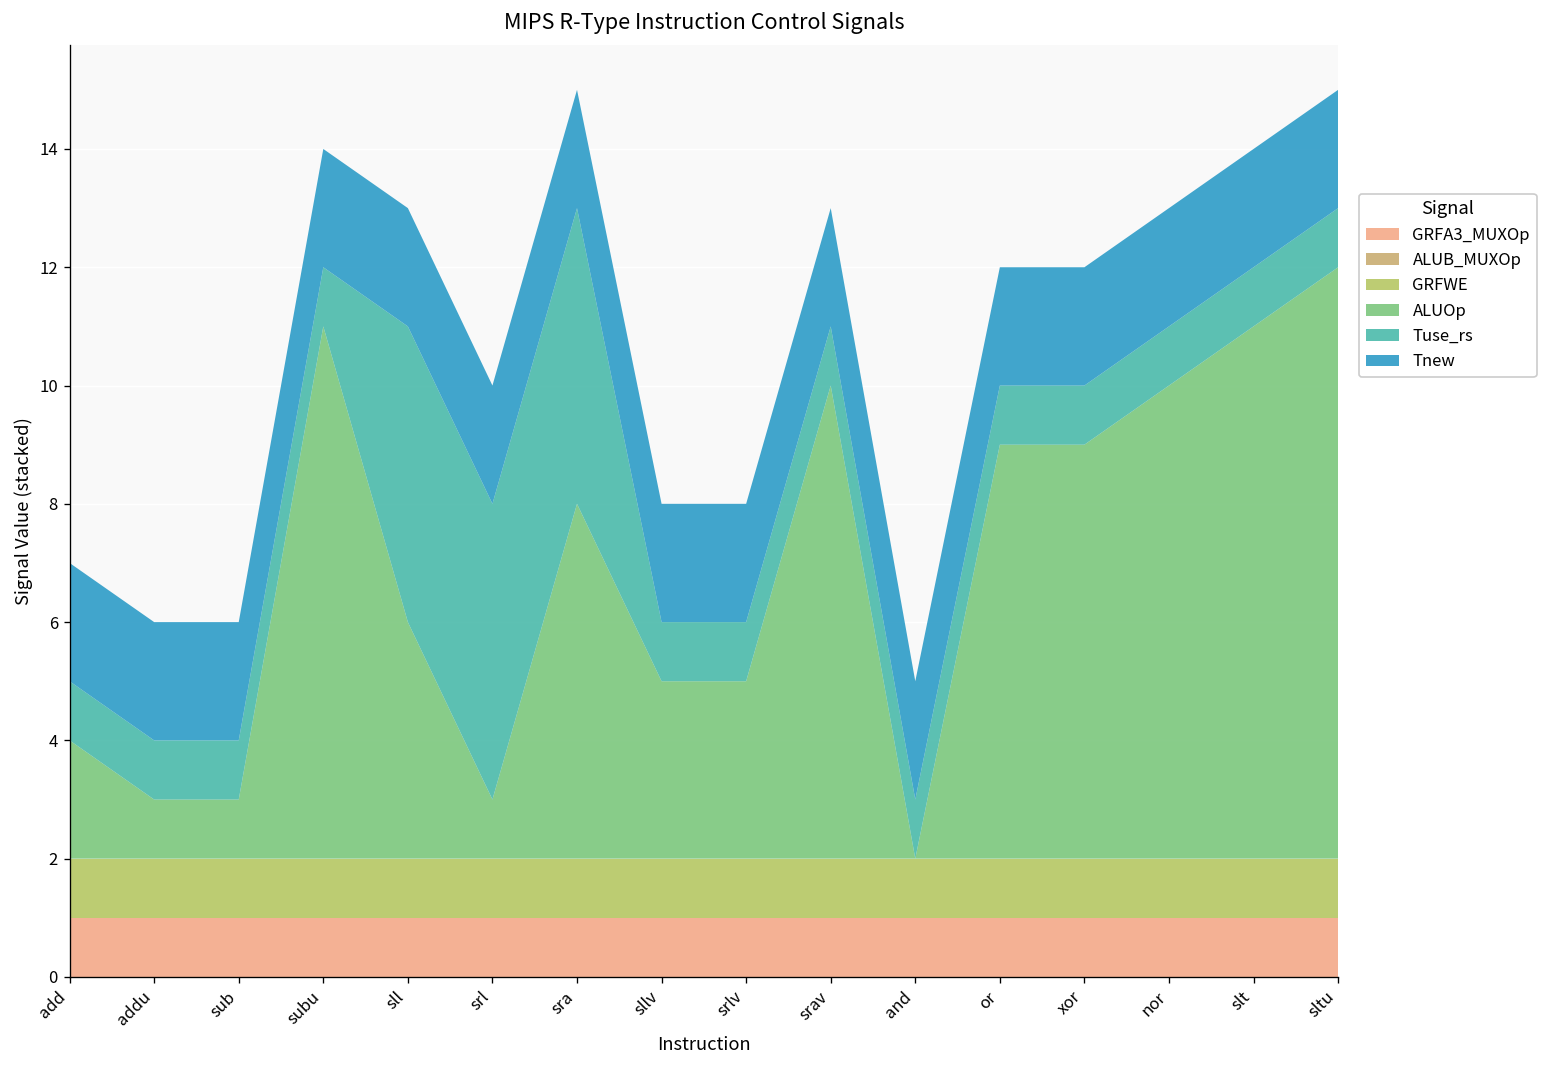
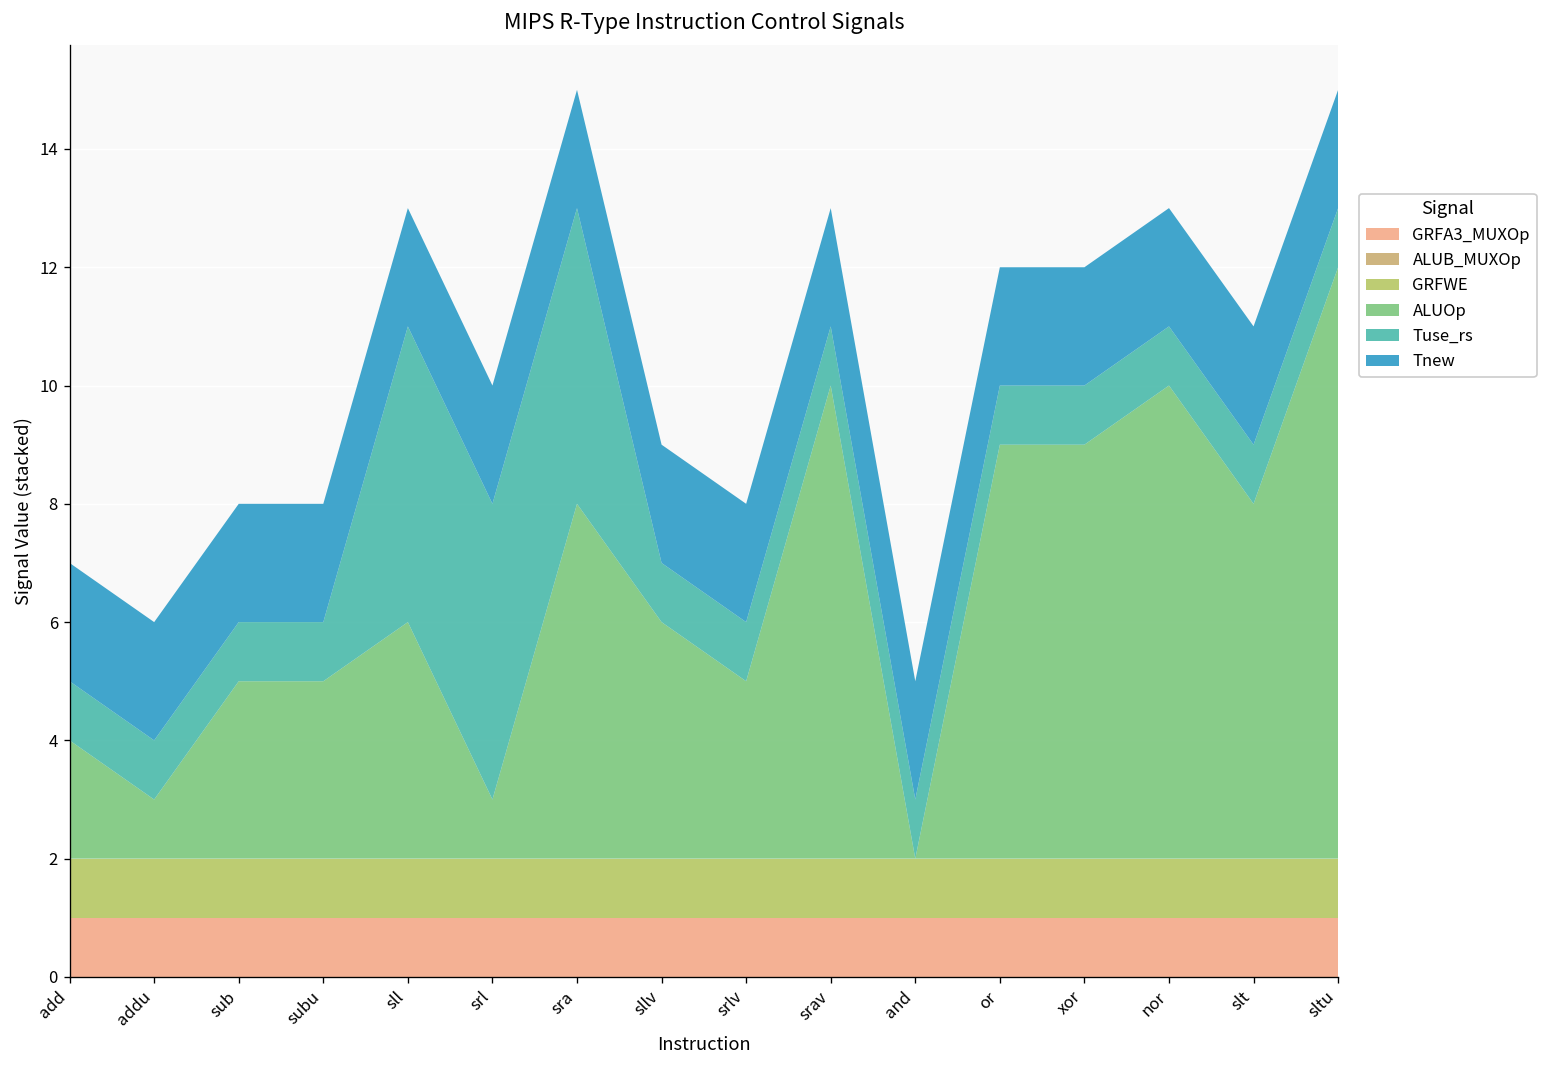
ALUOp, sub: 1 -> 3
ALUOp, subu: 9 -> 3
ALUOp, sllv: 3 -> 4
ALUOp, slt: 9 -> 6
